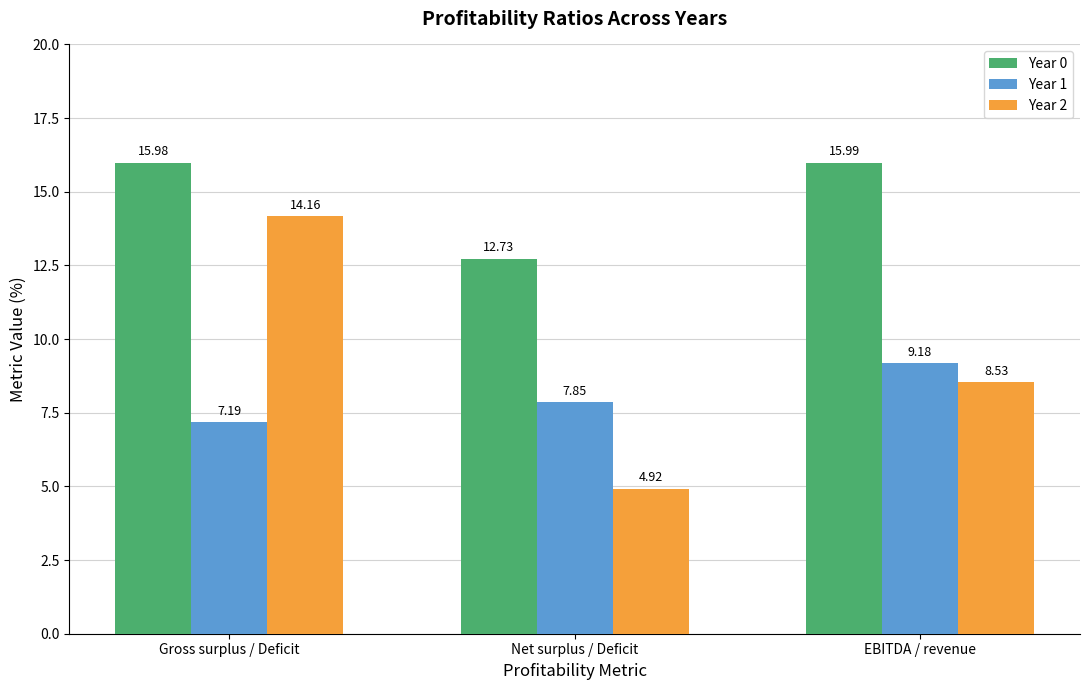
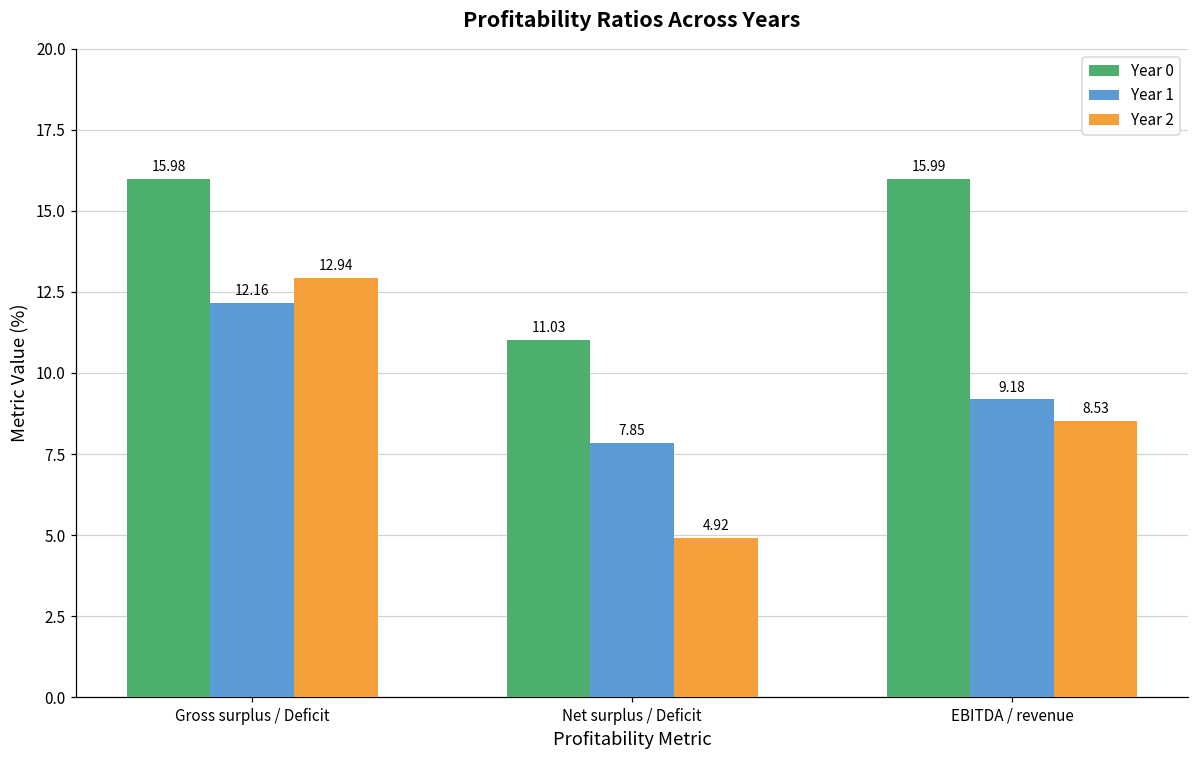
Year 1, Gross surplus / Deficit: 7.19 -> 12.16
Year 2, Gross surplus / Deficit: 14.16 -> 12.94
Year 0, Net surplus / Deficit: 12.73 -> 11.03
